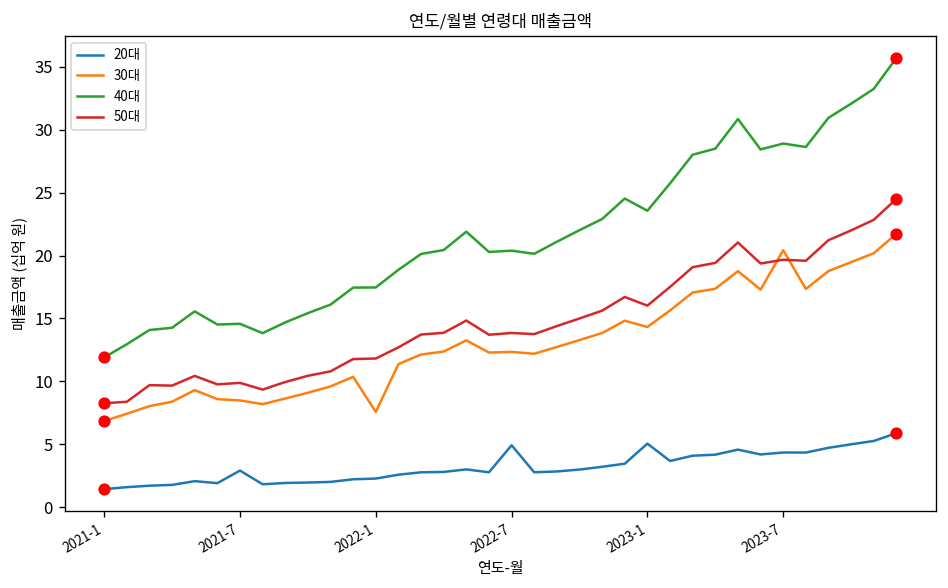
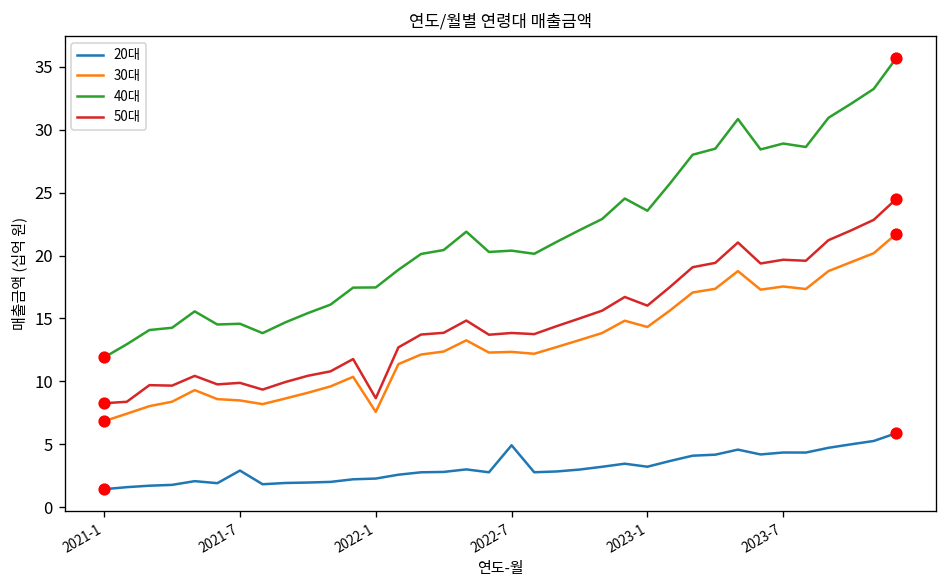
50대, 2022-1: 11.8 -> 8.7
20대, 2023-1: 5.1 -> 3.2
30대, 2023-7: 20.4 -> 17.5
